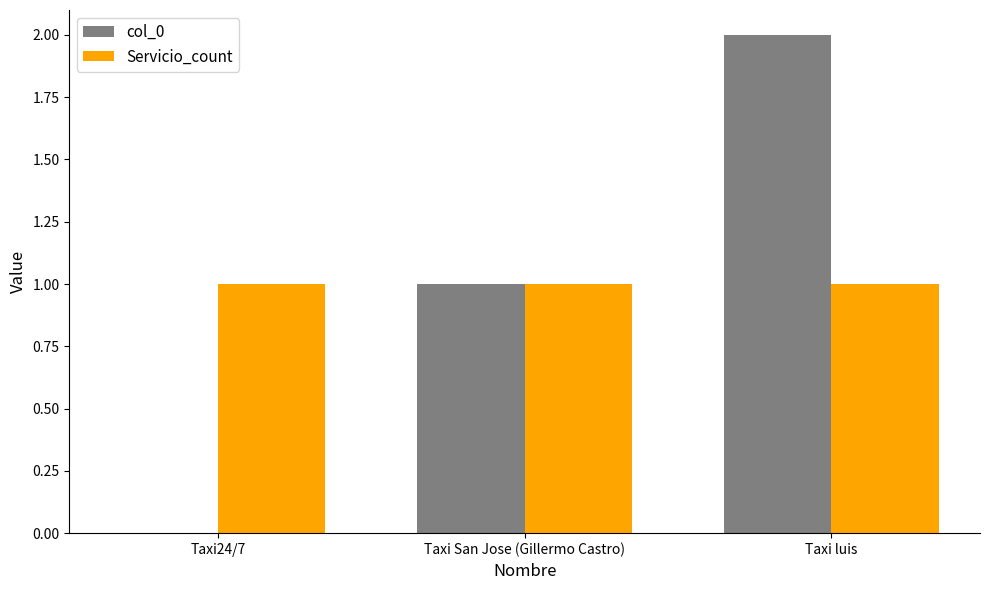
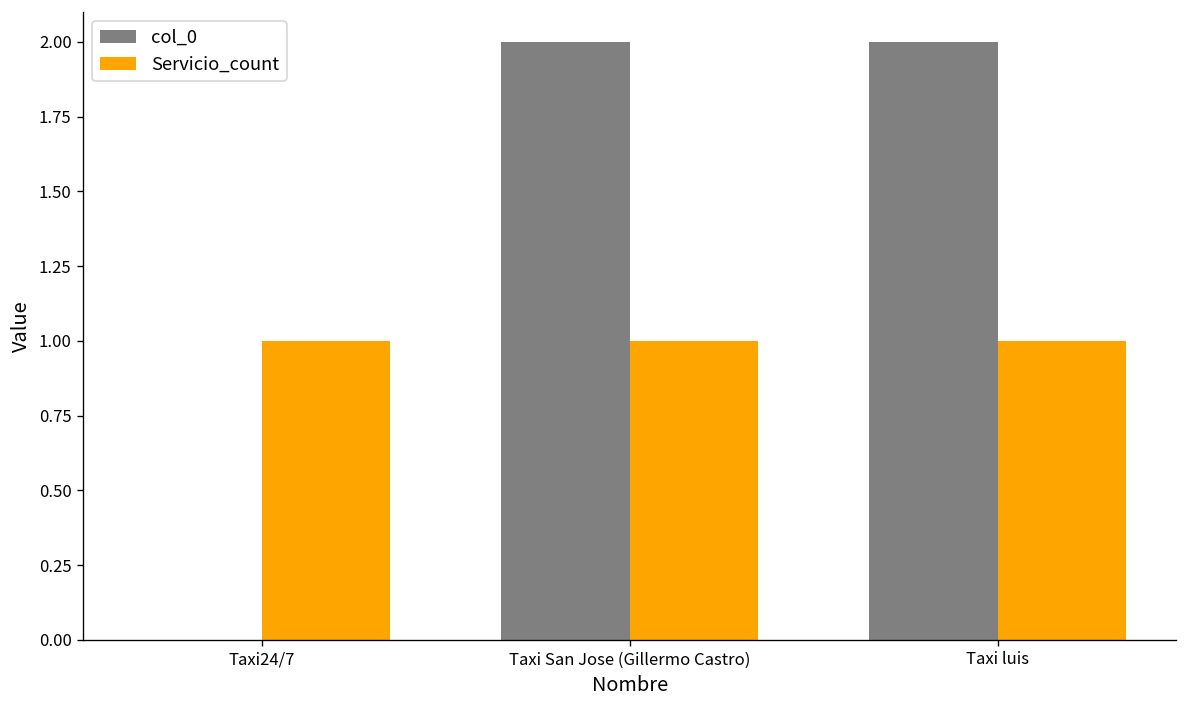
col_0, Taxi San Jose (Gillermo Castro): 1 -> 2
